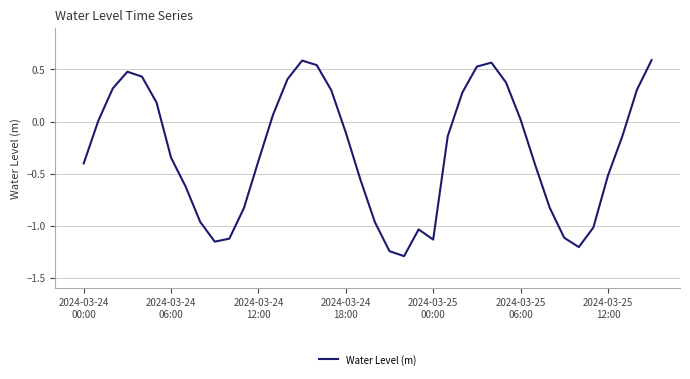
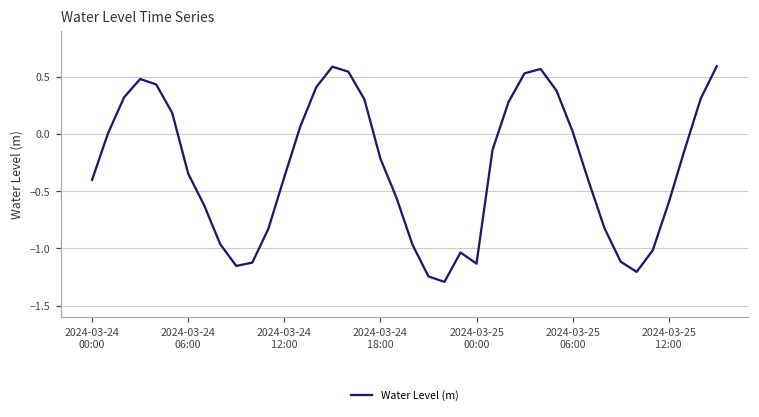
2024-03-24 18:00: -0.11 -> -0.22
2024-03-25 12:00: -0.52 -> -0.60
